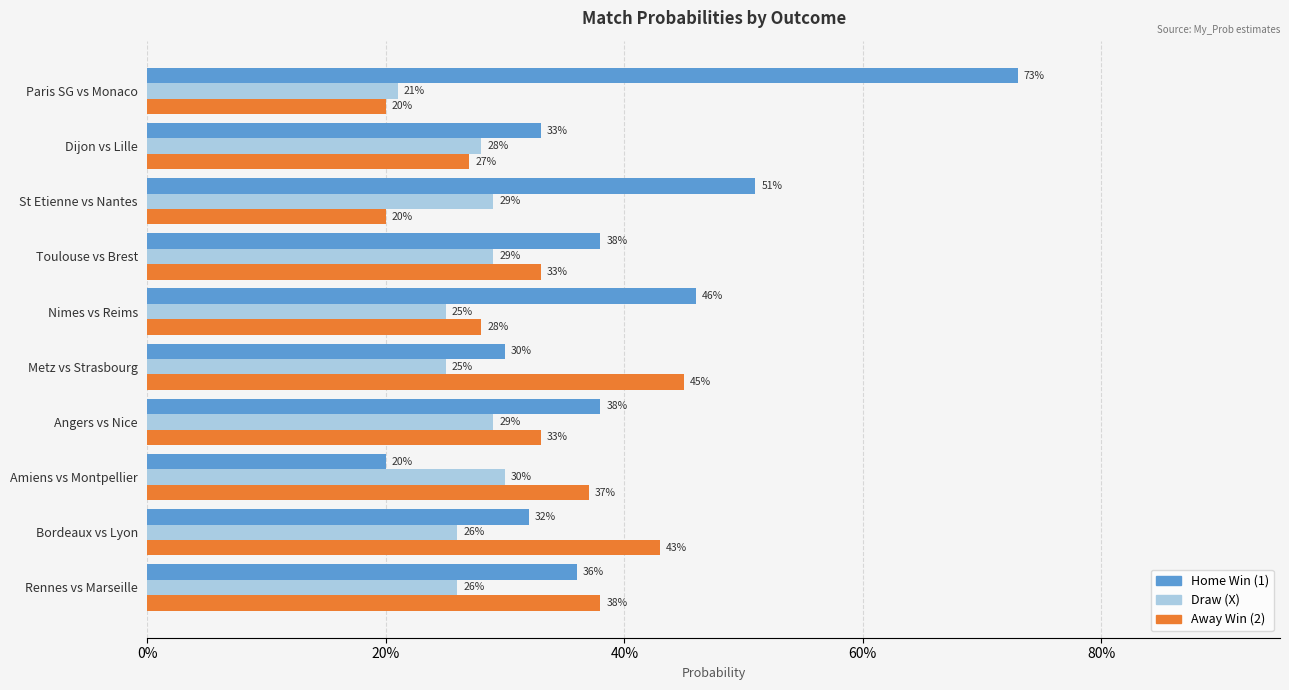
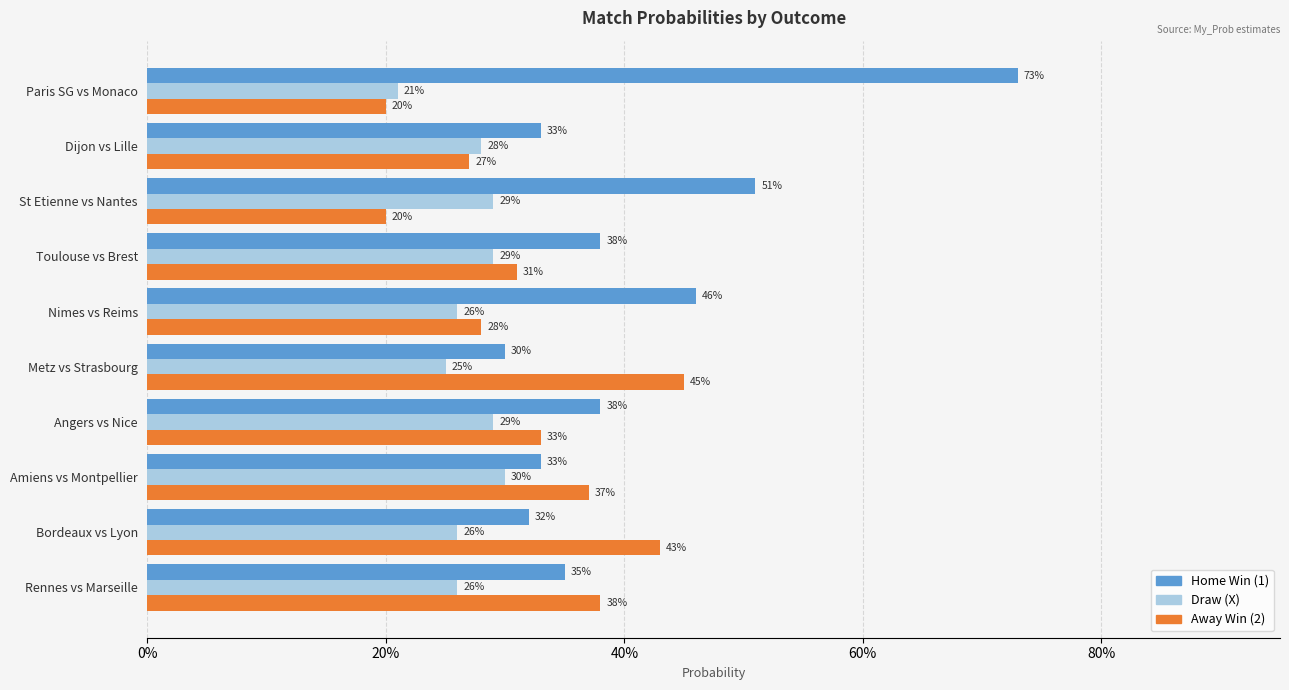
Away Win (2), Toulouse vs Brest: 33% -> 31%
Draw (X), Nimes vs Reims: 25% -> 26%
Home Win (1), Amiens vs Montpellier: 20% -> 33%
Home Win (1), Rennes vs Marseille: 36% -> 35%
